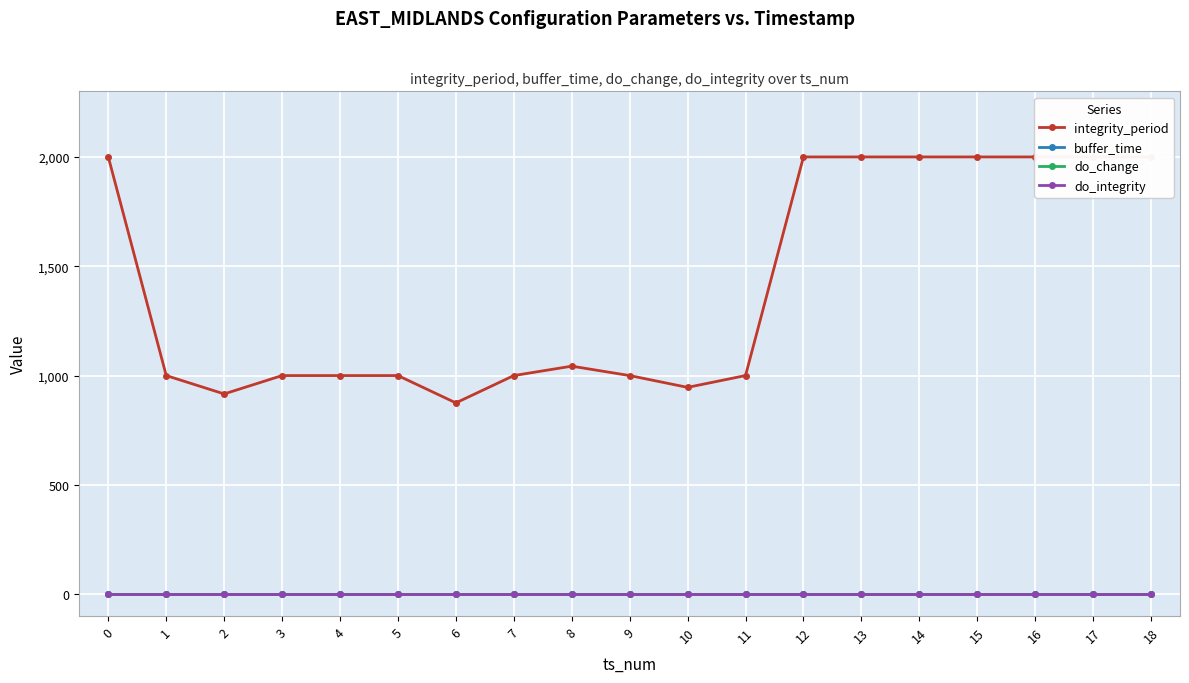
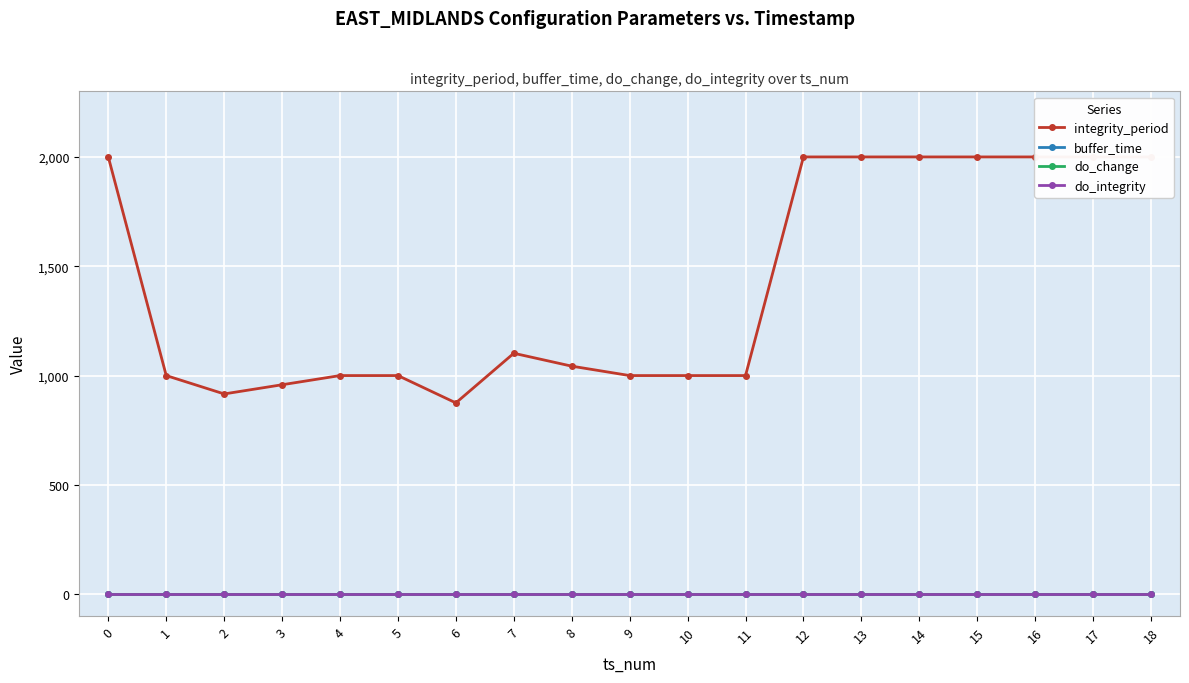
integrity_period, 3: 1,000 -> 960
integrity_period, 7: 1,000 -> 1,100
integrity_period, 10: 950 -> 1,000
